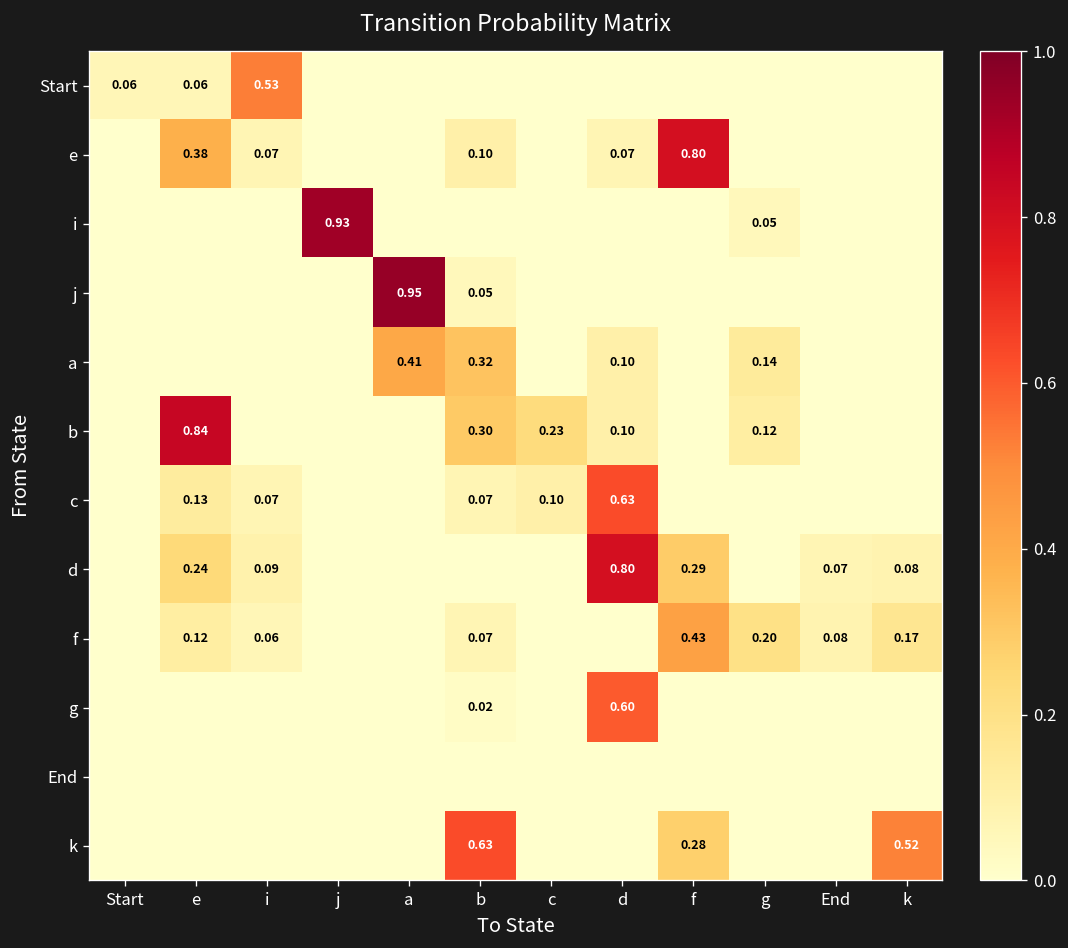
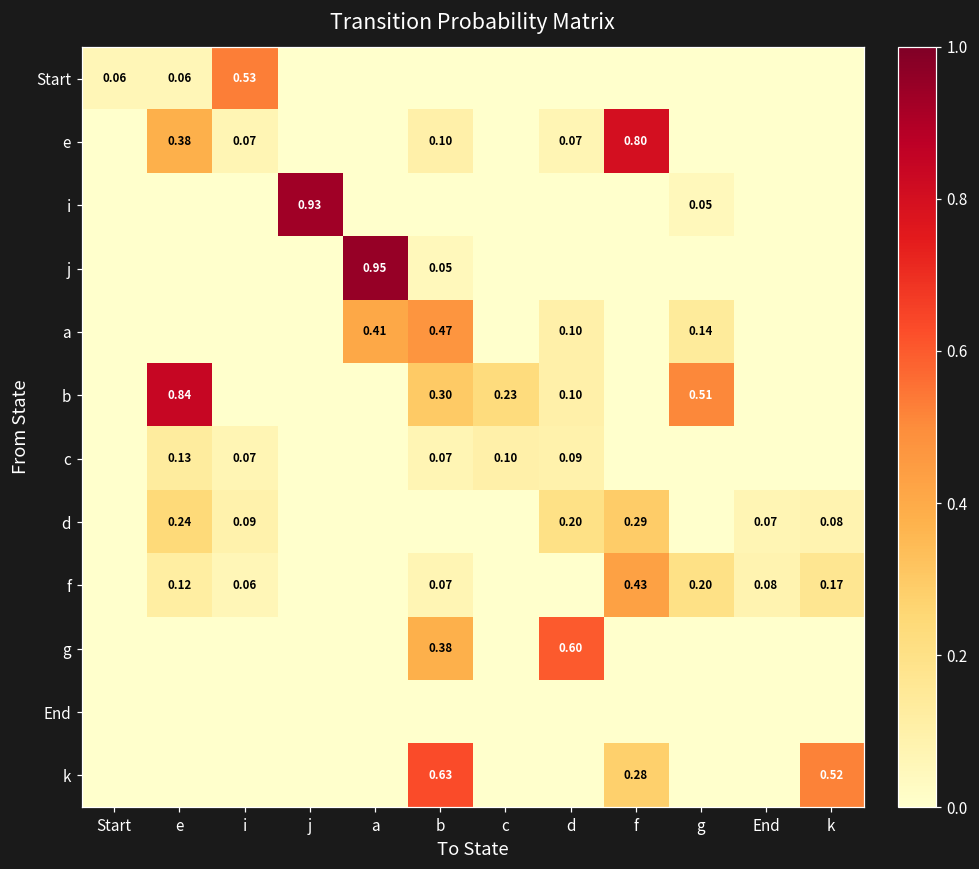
a, b: 0.32 -> 0.47
b, g: 0.12 -> 0.51
c, d: 0.63 -> 0.09
d, d: 0.80 -> 0.20
g, b: 0.02 -> 0.38
